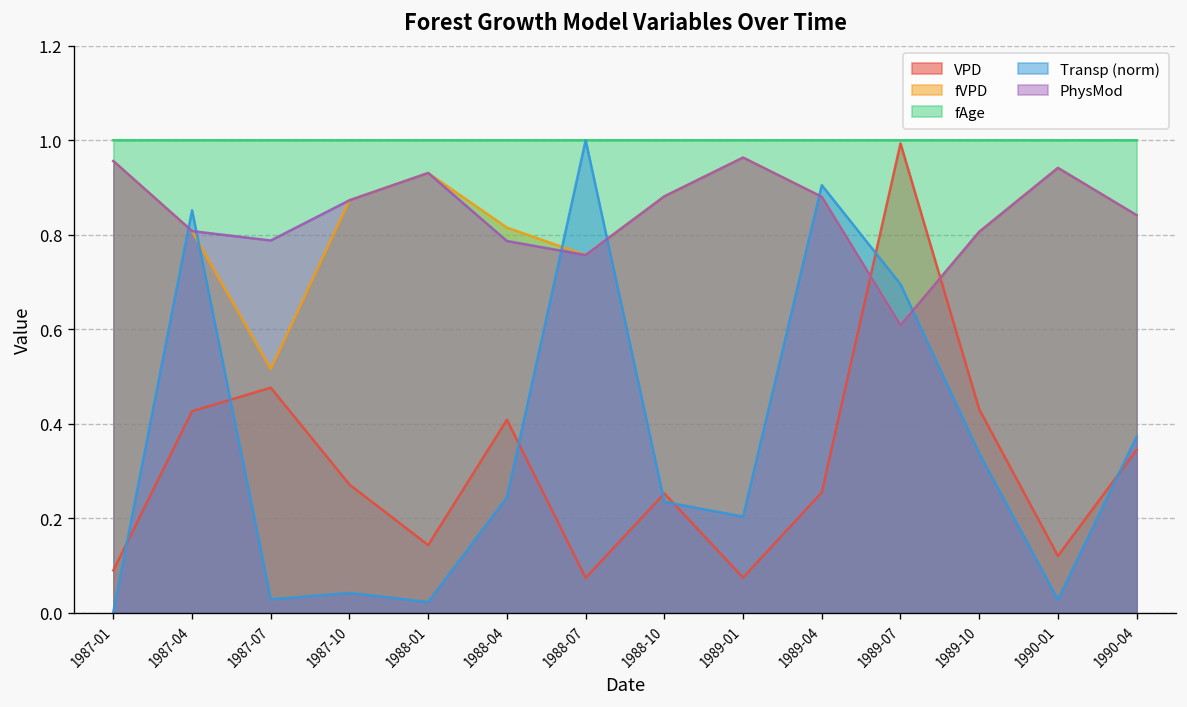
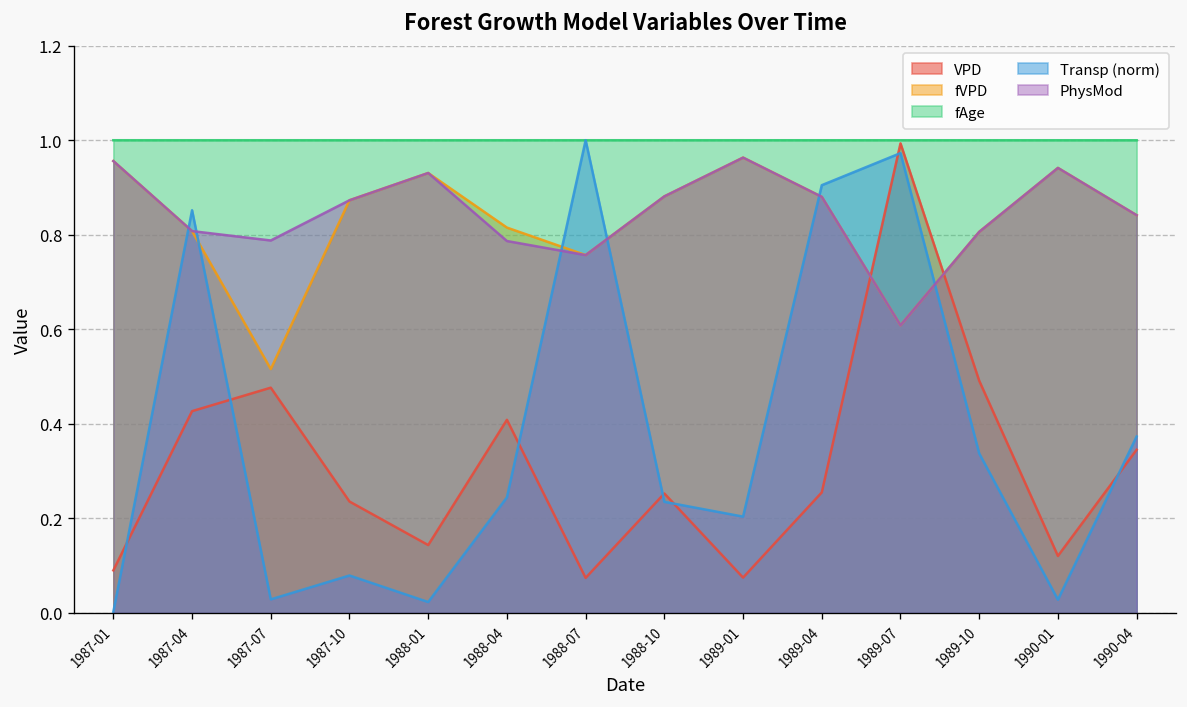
VPD, 1987-10: 0.27 -> 0.24
Transp (norm), 1987-10: 0.04 -> 0.08
Transp (norm), 1989-07: 0.70 -> 0.97
VPD, 1989-10: 0.43 -> 0.49
